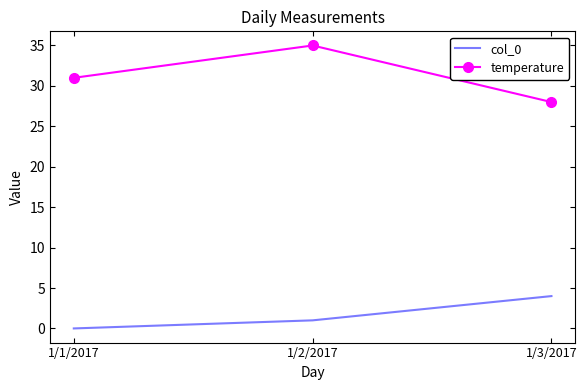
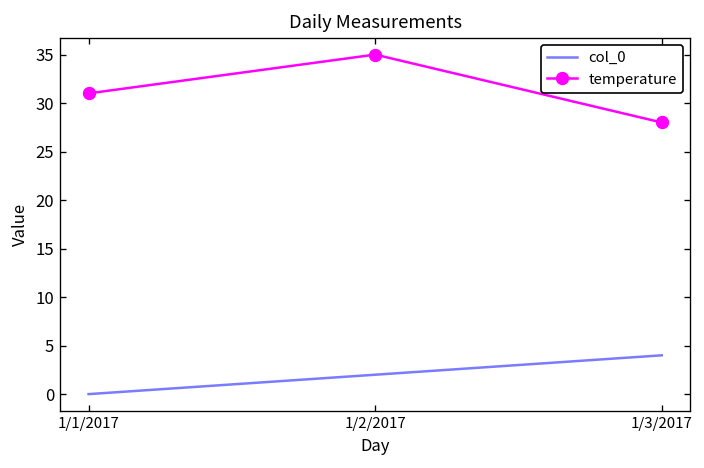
col_0, 1/2/2017: 1 -> 2
